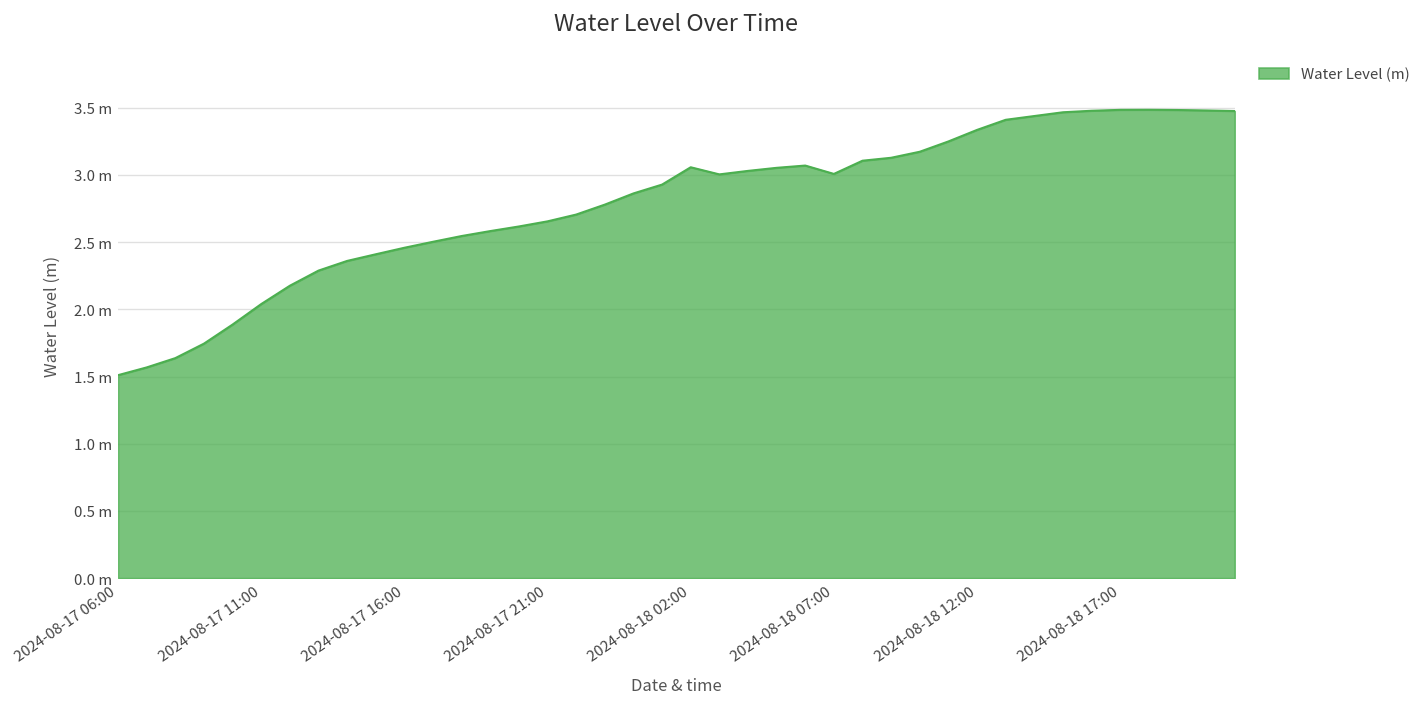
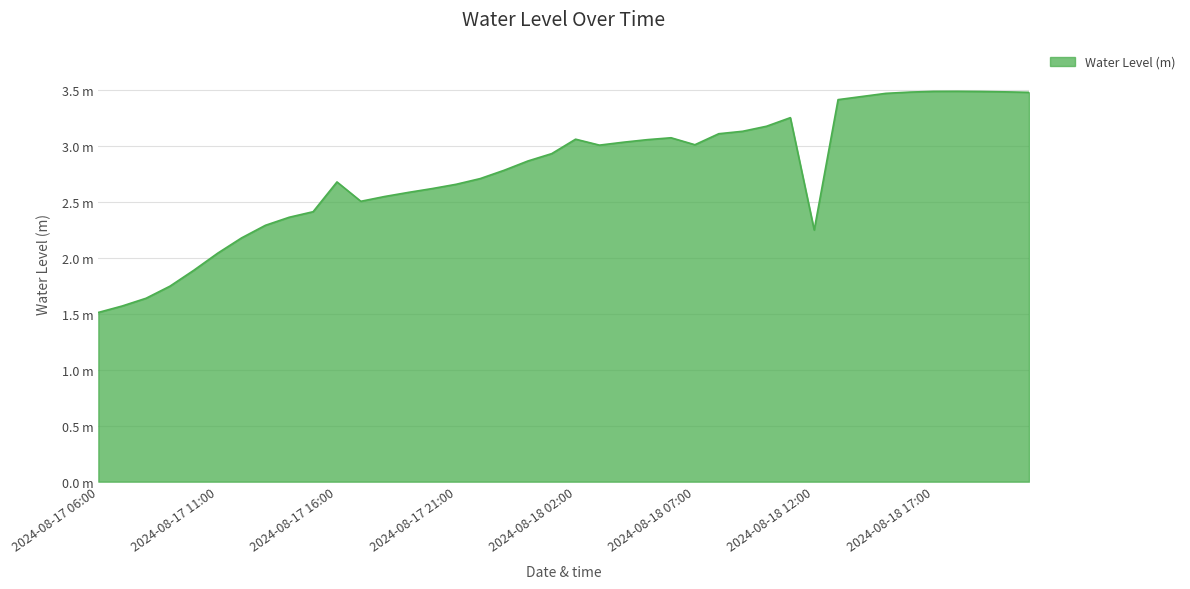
2024-08-17 16:00: 2.46 m -> 2.68 m
2024-08-18 12:00: 3.34 m -> 2.25 m
